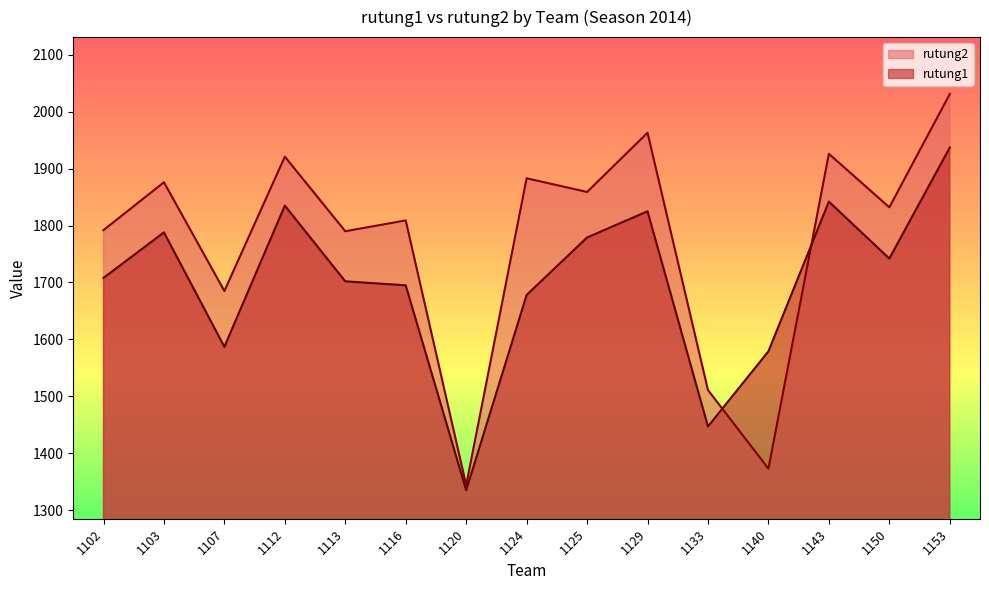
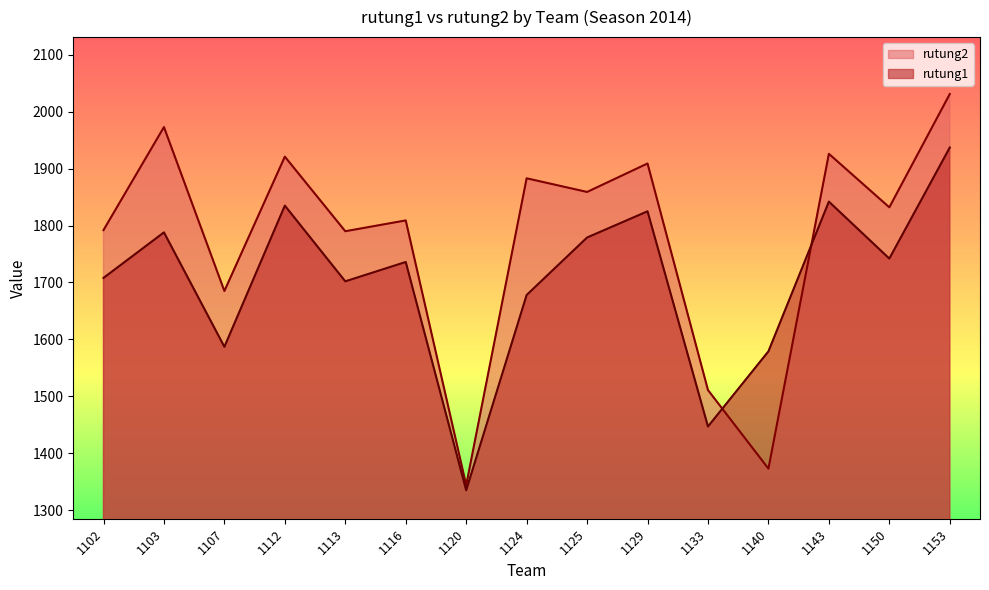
rutung2, 1103: 1880 -> 1970
rutung1, 1116: 1700 -> 1740
rutung2, 1129: 1960 -> 1910
